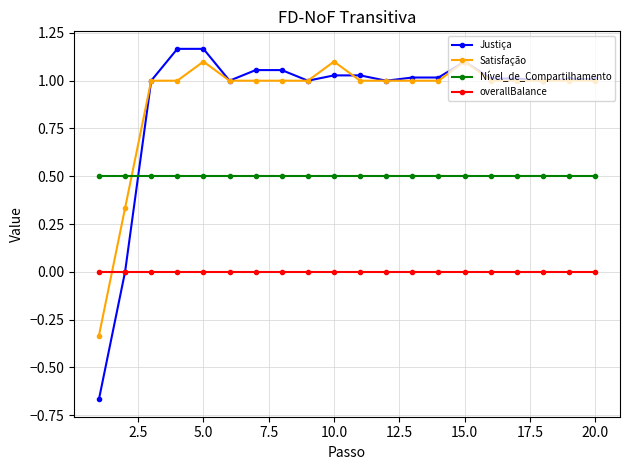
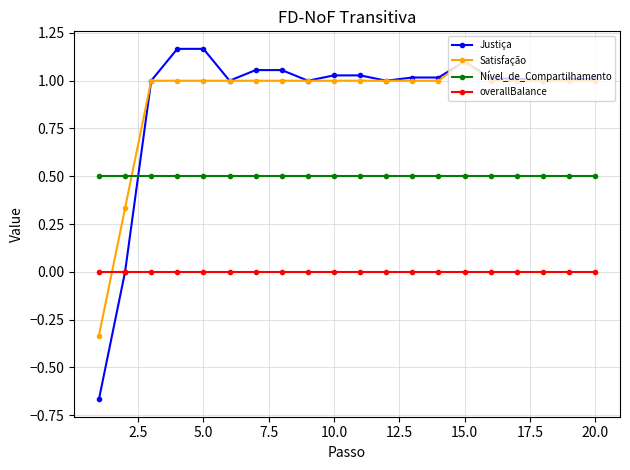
Satisfação, 5.0: 1.1 -> 1.0
Satisfação, 10.0: 1.1 -> 1.0
